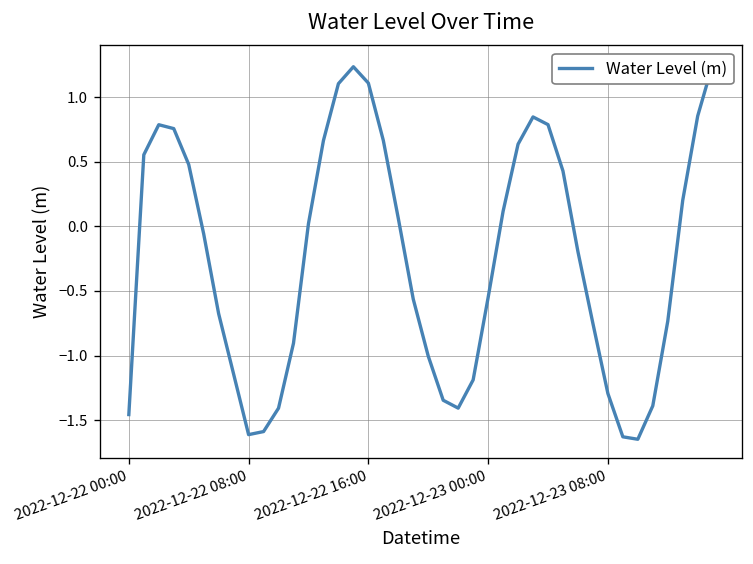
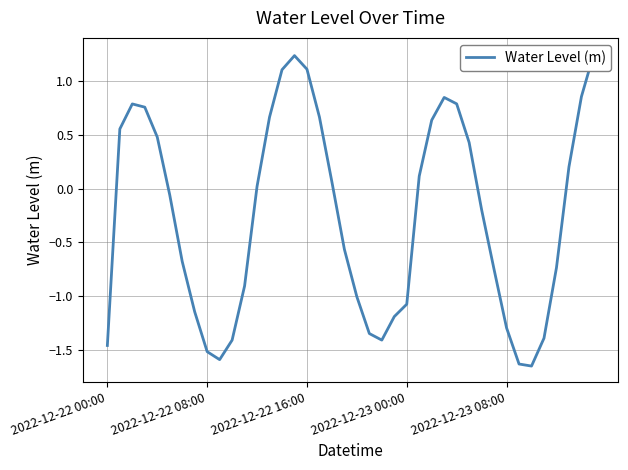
2022-12-22 08:00: -1.61 -> -1.51
2022-12-23 00:00: -0.55 -> -1.07
